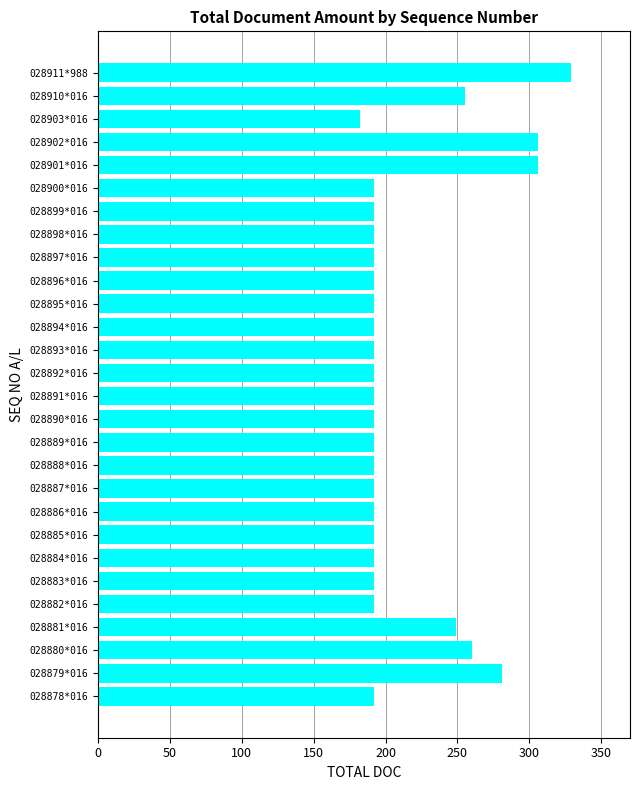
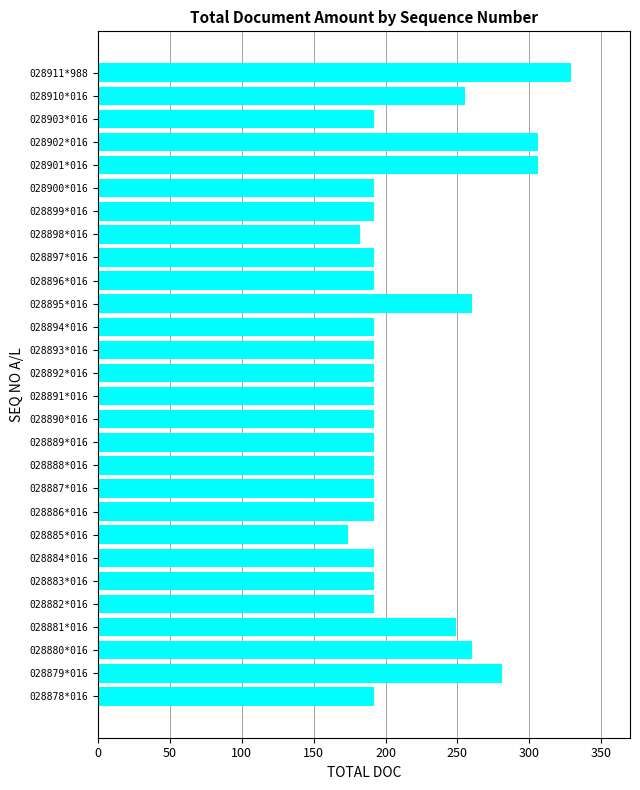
028903*016: 182 -> 192
028898*016: 192 -> 182
028895*016: 192 -> 260
028885*016: 192 -> 174
